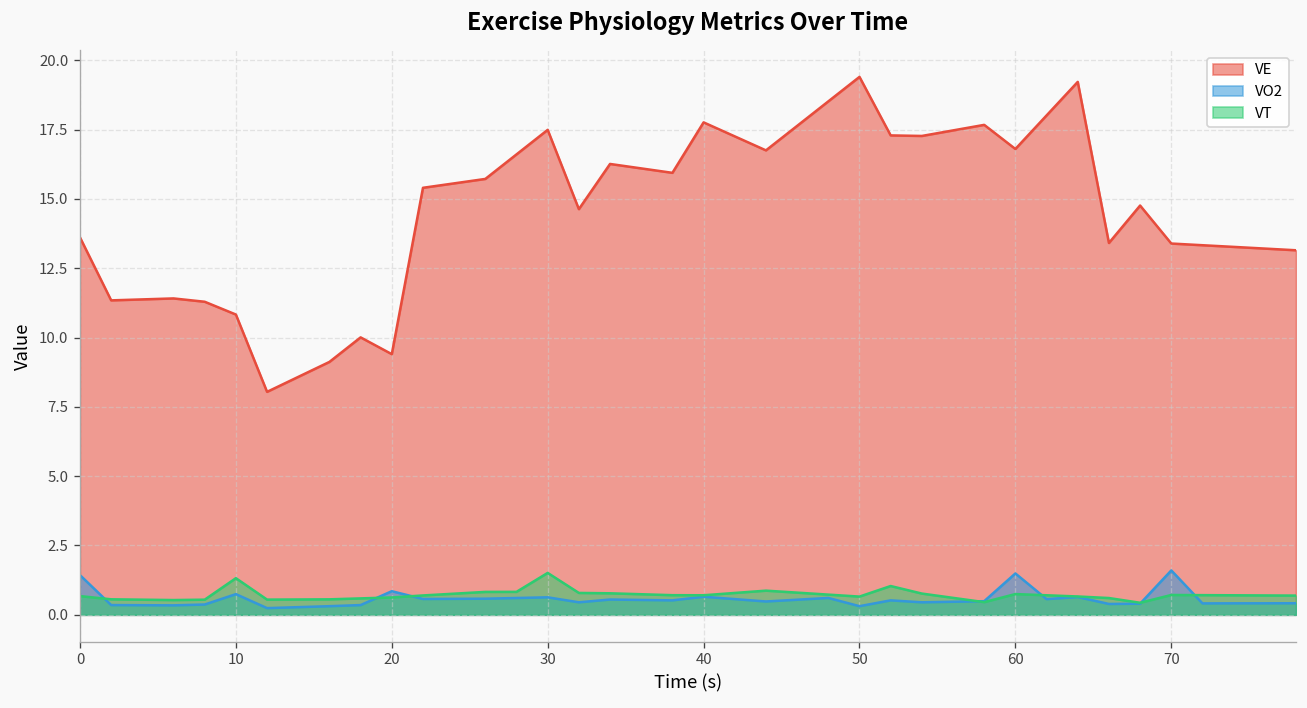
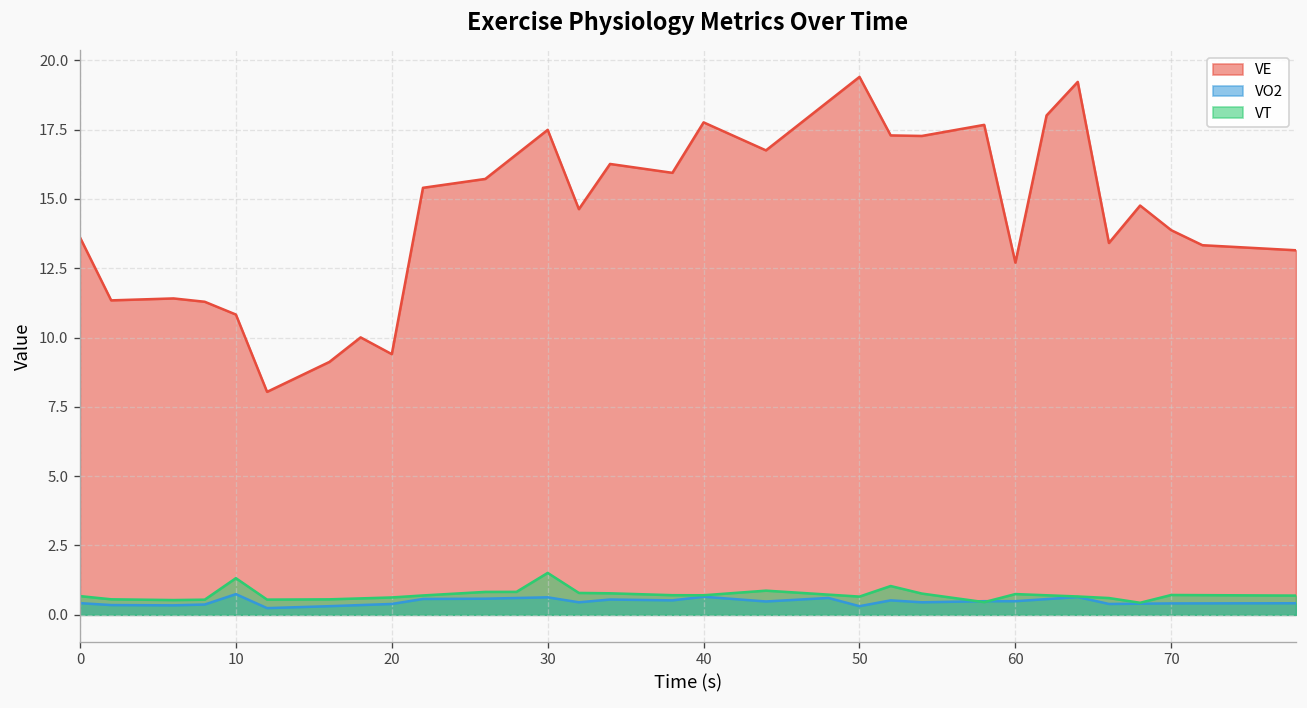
VO2, 0: 1.4 -> 0.4
VO2, 20: 0.9 -> 0.4
VE, 60: 16.8 -> 12.7
VO2, 60: 1.5 -> 0.5
VE, 70: 13.4 -> 13.9
VO2, 70: 1.6 -> 0.4
